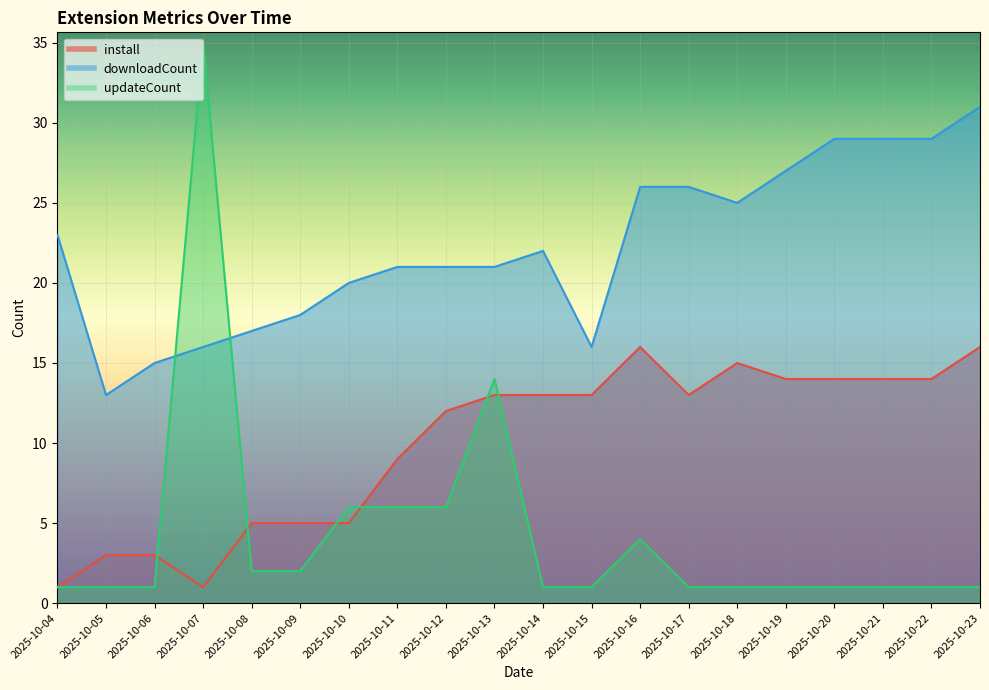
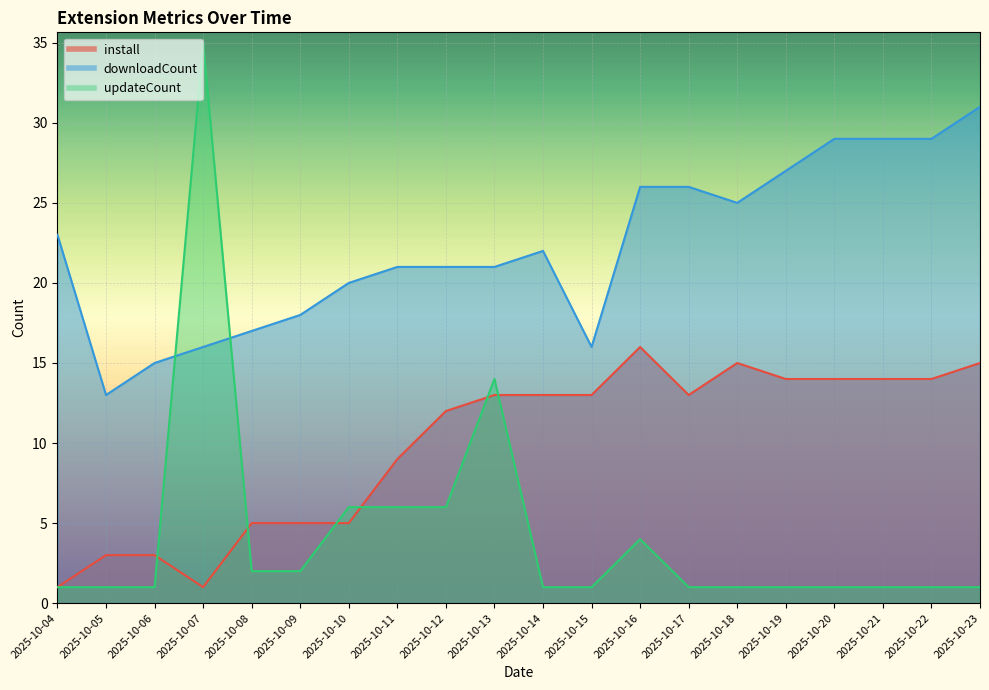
install, 2025-10-23: 16 -> 15
